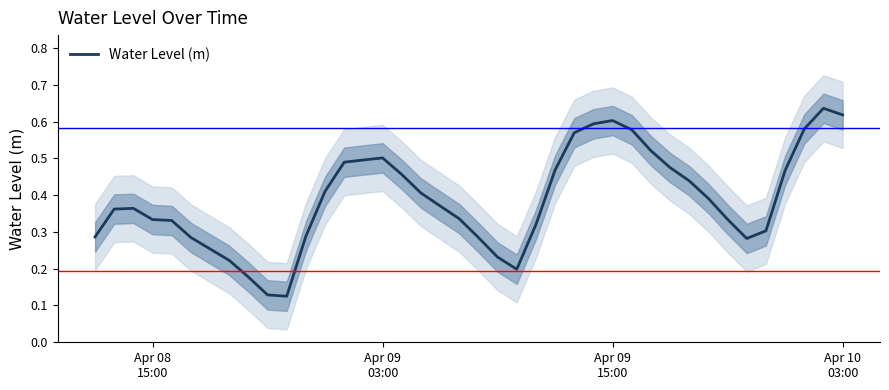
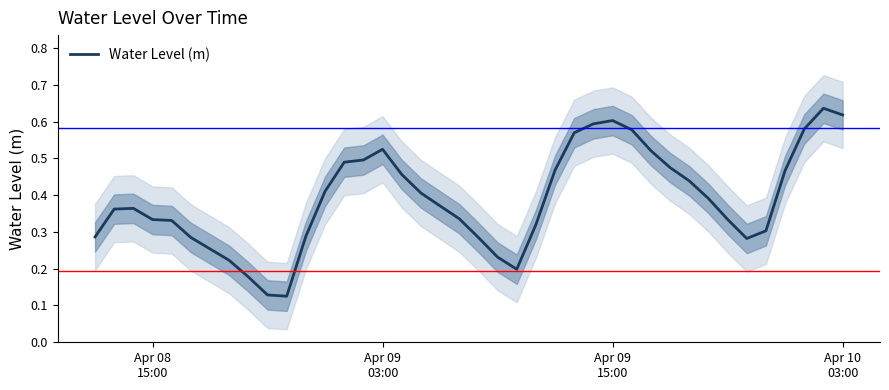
Water Level (m), Apr 09 03:00: 0.50 -> 0.52
